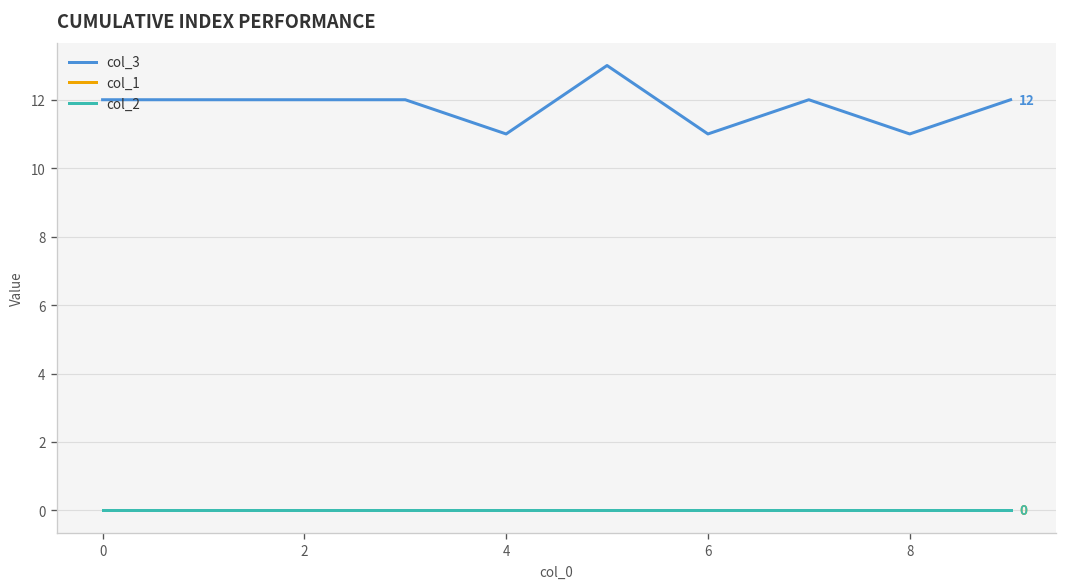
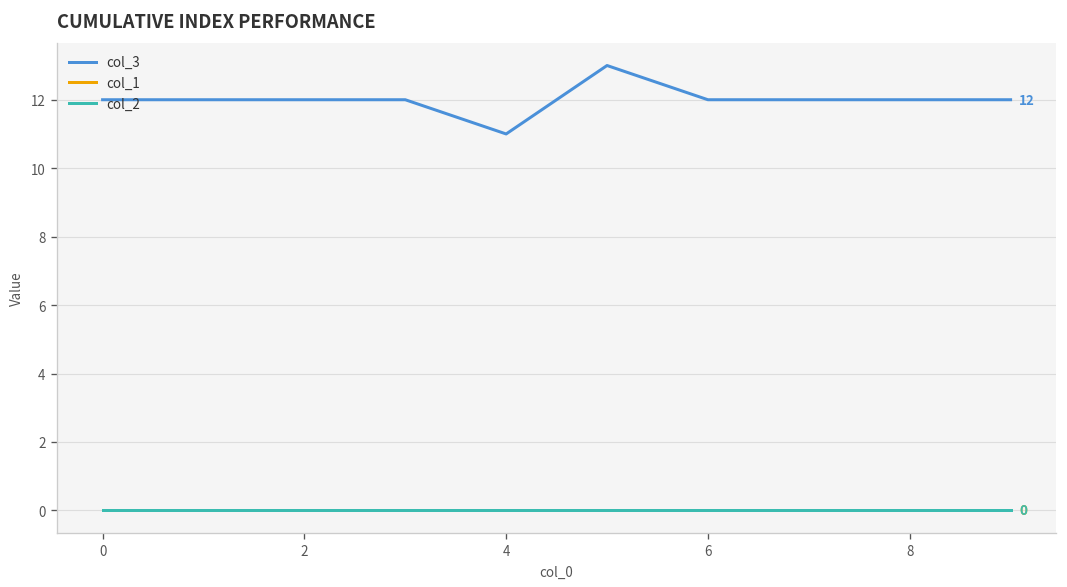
col_3, 6: 11 -> 12
col_3, 8: 11 -> 12
